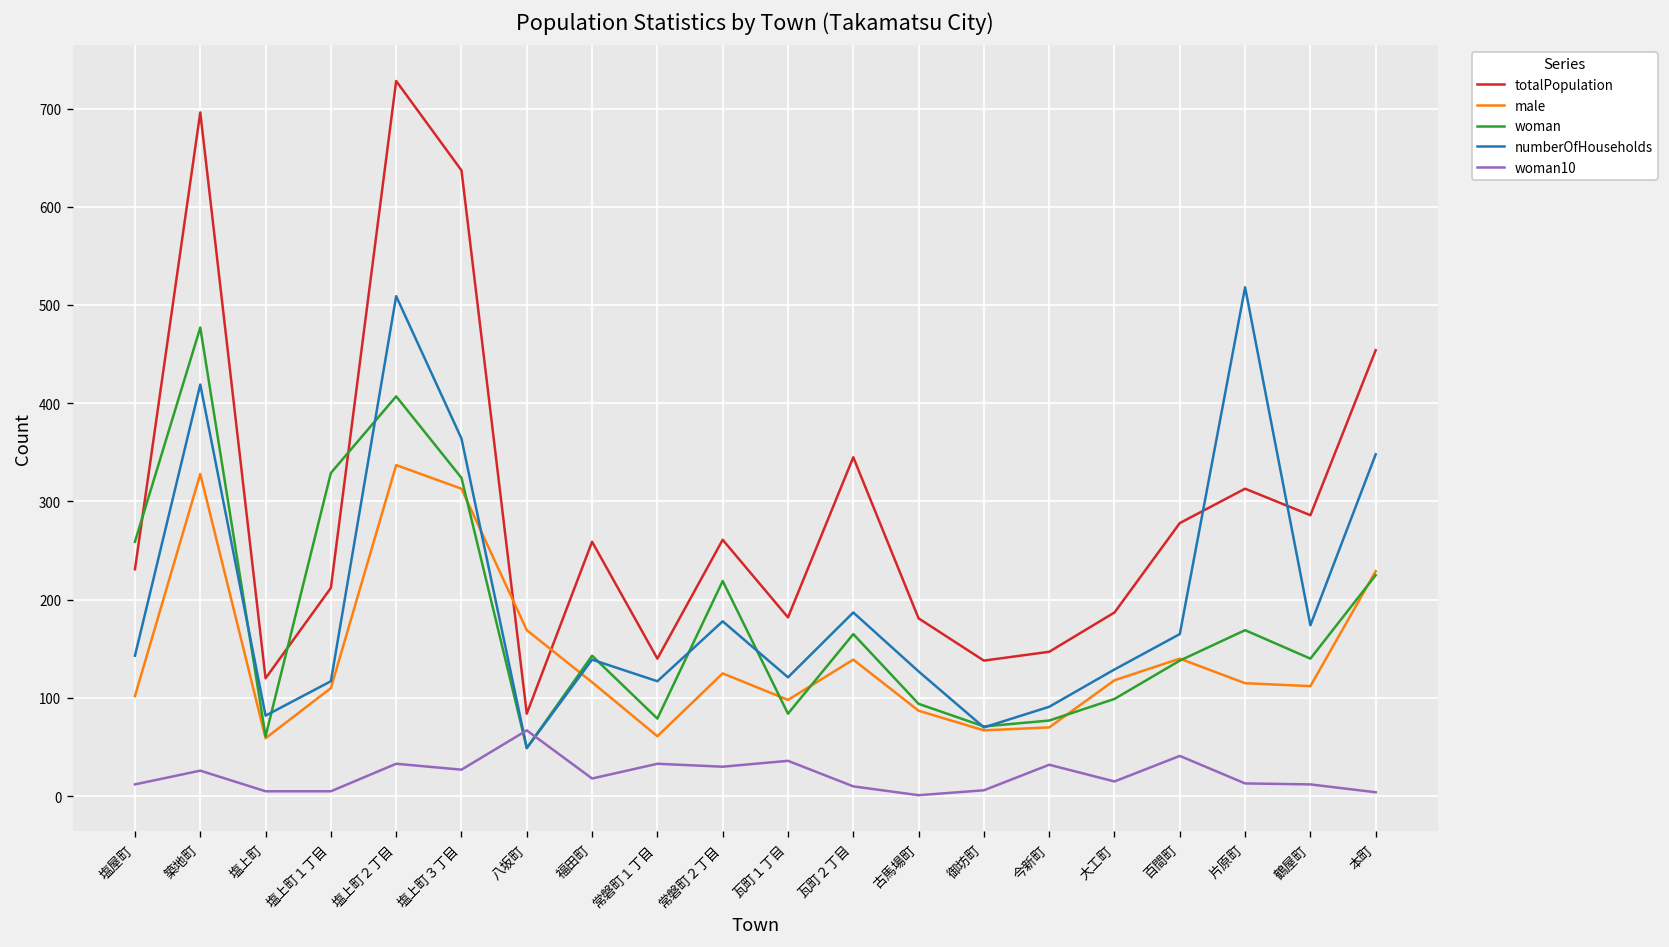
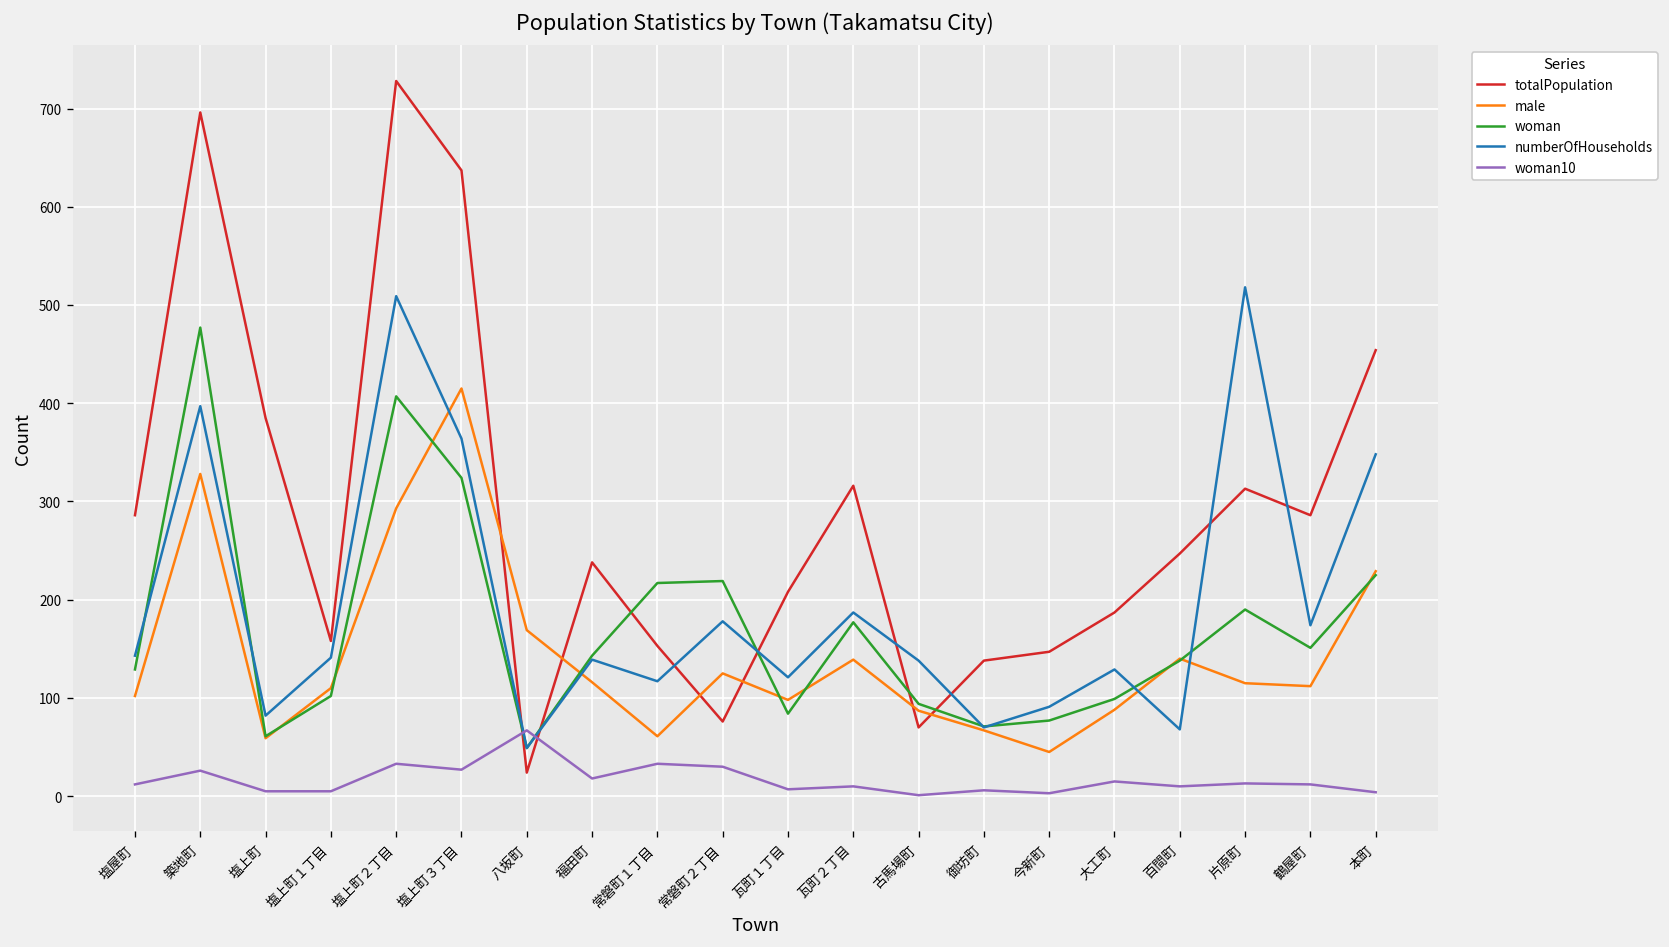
totalPopulation, 塩屋町: 230 -> 290
woman, 塩屋町: 260 -> 130
numberOfHouseholds, 築地町: 420 -> 400
totalPopulation, 塩上町: 120 -> 390
totalPopulation, 塩上町１丁目: 210 -> 160
woman, 塩上町１丁目: 330 -> 100
numberOfHouseholds, 塩上町１丁目: 120 -> 140
male, 塩上町２丁目: 340 -> 290
male, 塩上町３丁目: 310 -> 420
totalPopulation, 八坂町: 80 -> 20
totalPopulation, 福田町: 260 -> 240
totalPopulation, 常磐町１丁目: 140 -> 150
woman, 常磐町１丁目: 80 -> 220
totalPopulation, 常磐町２丁目: 260 -> 80
totalPopulation, 瓦町１丁目: 180 -> 210
woman10, 瓦町１丁目: 40 -> 10
totalPopulation, 瓦町２丁目: 350 -> 320
woman, 瓦町２丁目: 170 -> 180
totalPopulation, 古馬場町: 180 -> 70
numberOfHouseholds, 古馬場町: 130 -> 140
male, 今新町: 70 -> 50
woman10, 今新町: 30 -> 0
male, 大工町: 120 -> 90
totalPopulation, 百間町: 280 -> 250
numberOfHouseholds, 百間町: 170 -> 70
woman10, 百間町: 40 -> 10
woman, 片原町: 170 -> 190
woman, 鶴屋町: 140 -> 150
